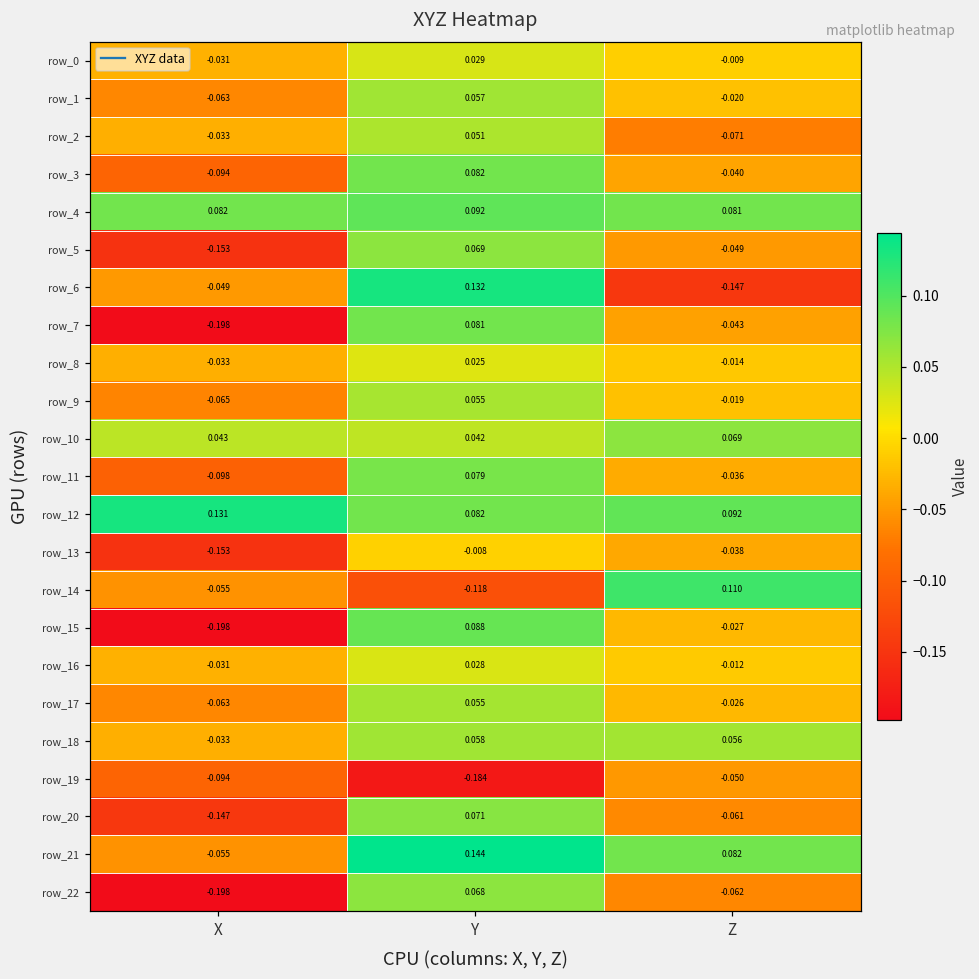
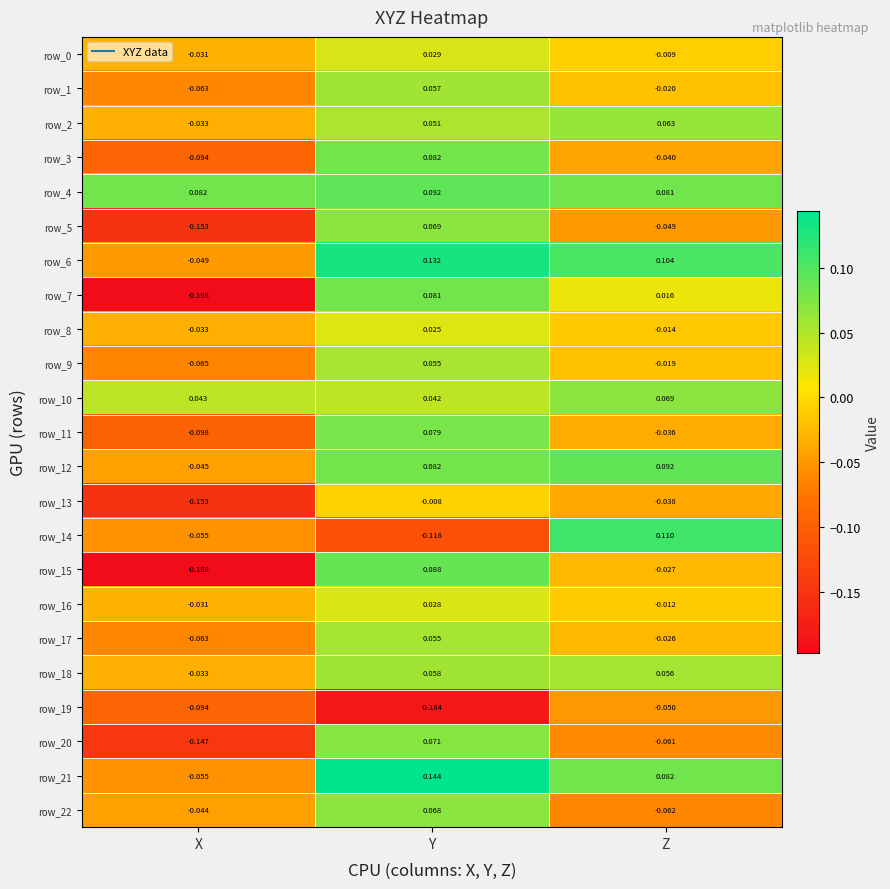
row_2, Z: -0.071 -> 0.063
row_6, Z: -0.147 -> 0.104
row_7, Z: -0.043 -> 0.016
row_12, X: 0.131 -> -0.045
row_22, X: -0.198 -> -0.044
